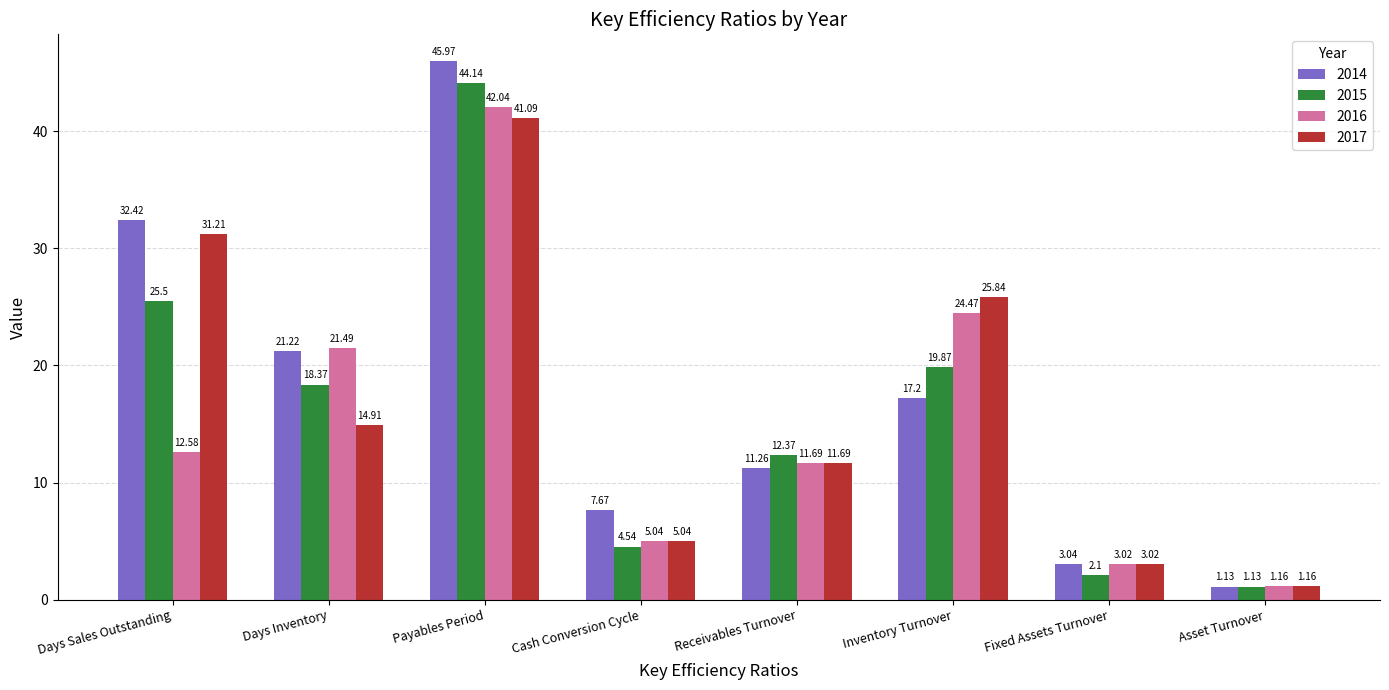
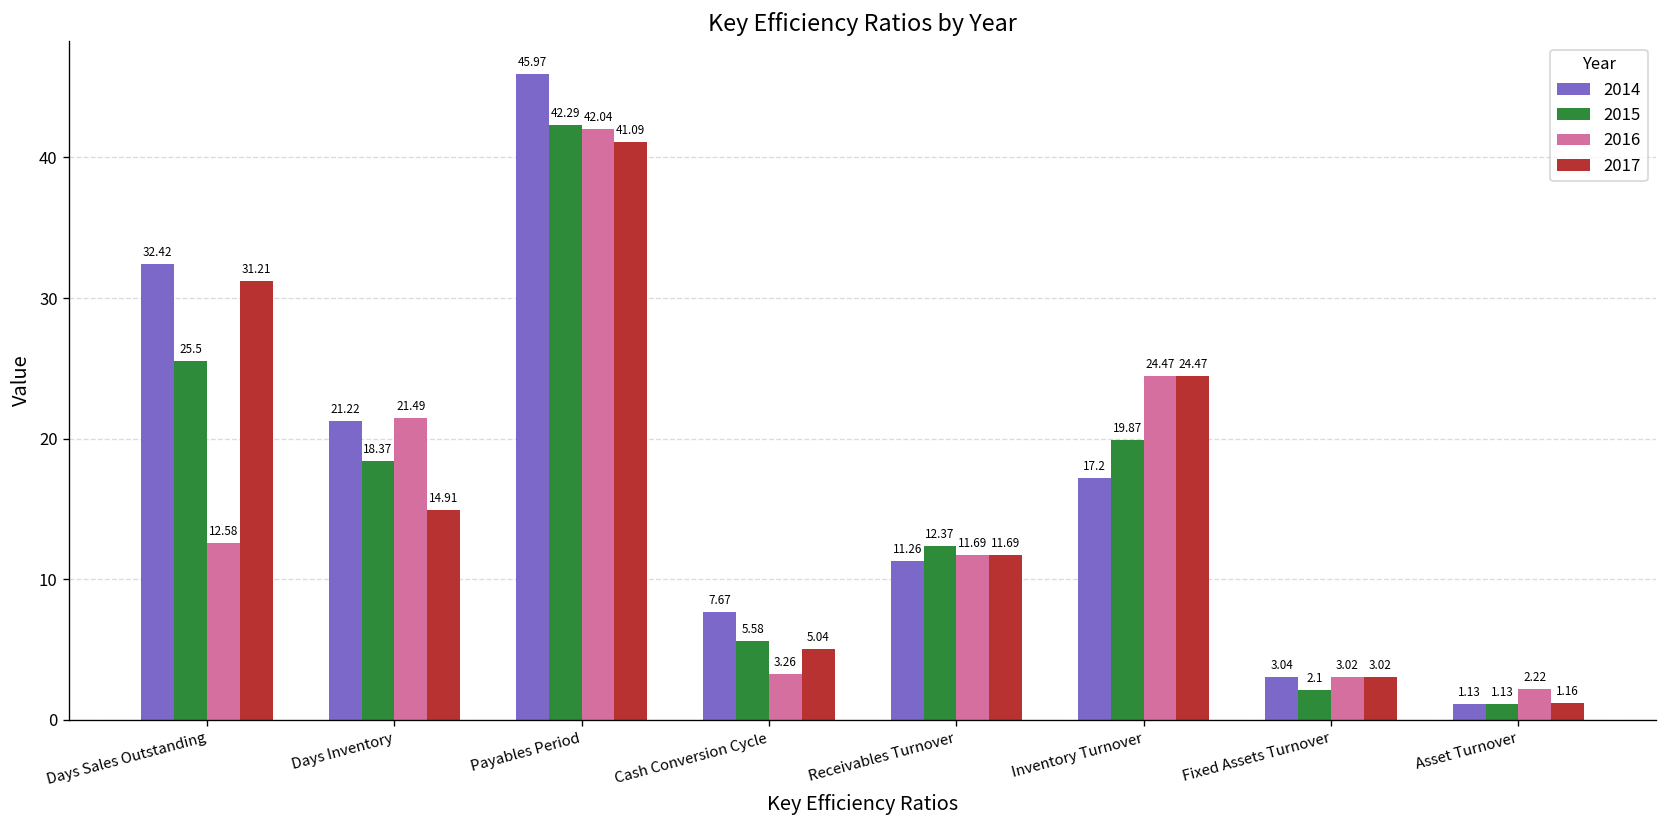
2015, Payables Period: 44.14 -> 42.29
2015, Cash Conversion Cycle: 4.54 -> 5.58
2016, Cash Conversion Cycle: 5.04 -> 3.26
2017, Inventory Turnover: 25.84 -> 24.47
2016, Asset Turnover: 1.16 -> 2.22
